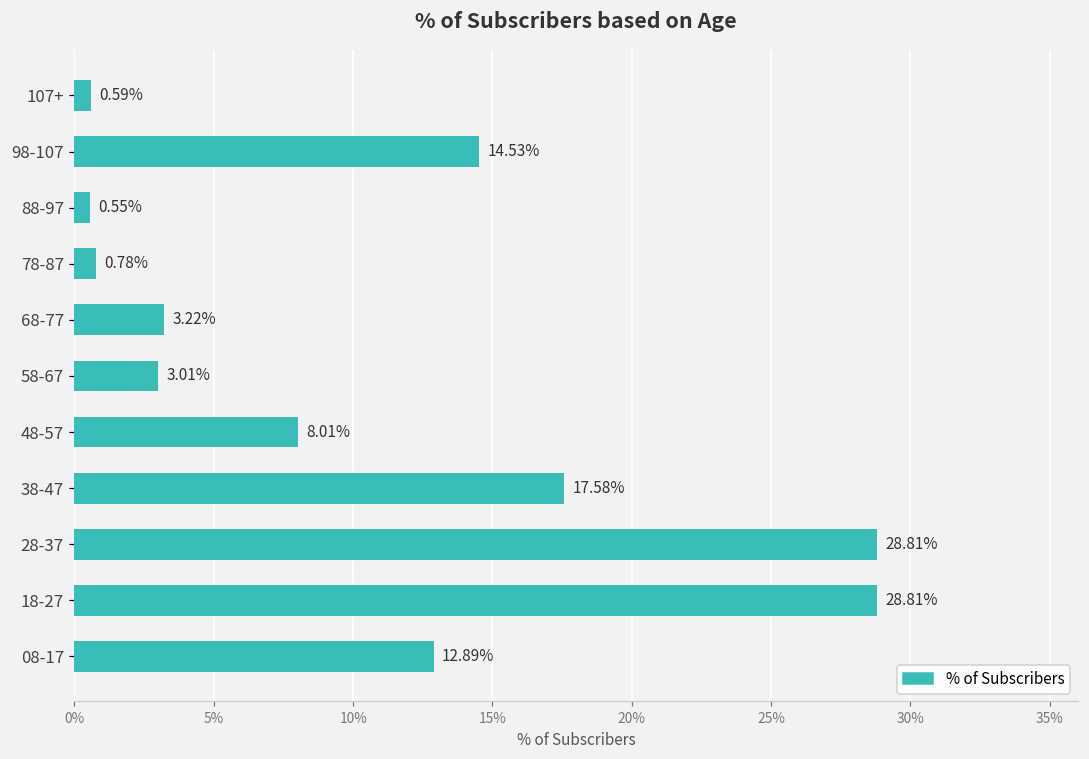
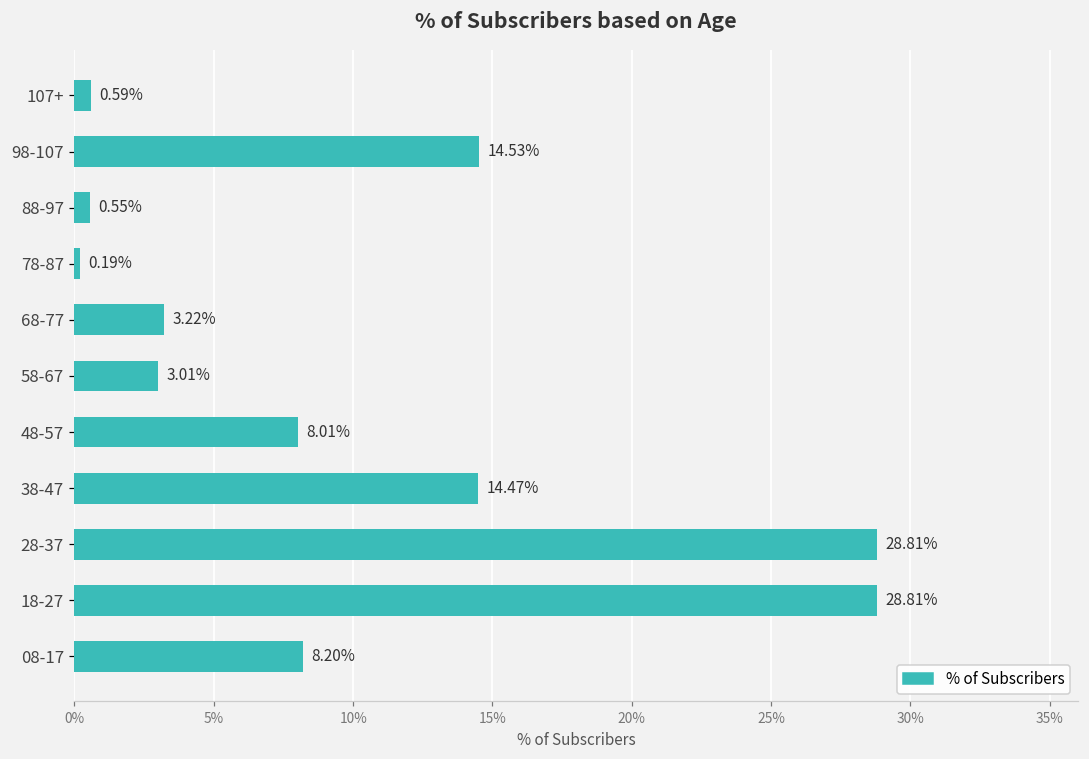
78-87: 0.78% -> 0.19%
38-47: 17.58% -> 14.47%
08-17: 12.89% -> 8.20%
